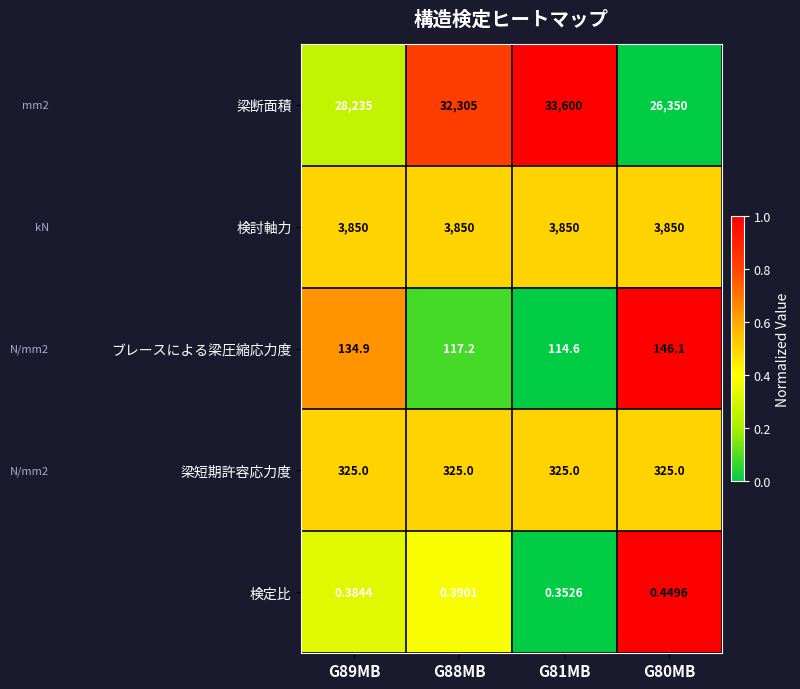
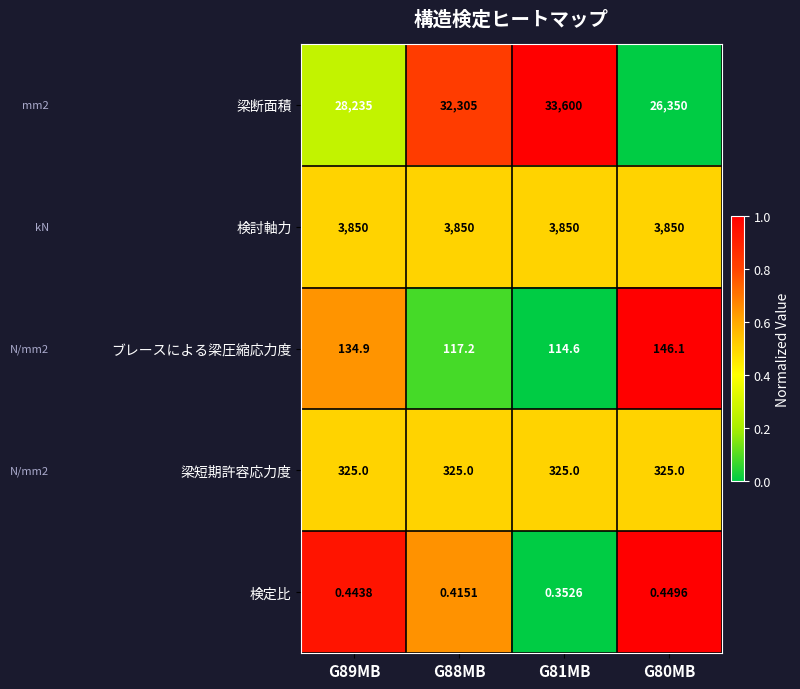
検定比, G89MB: 0.3844 -> 0.4438
検定比, G88MB: 0.3901 -> 0.4151
